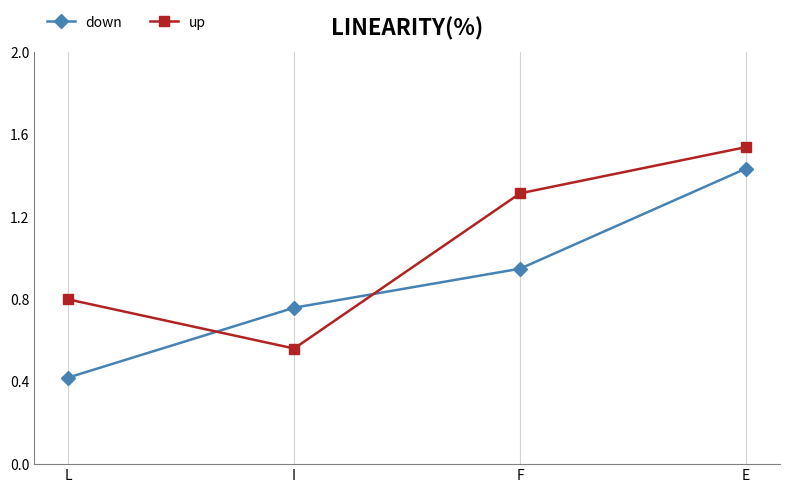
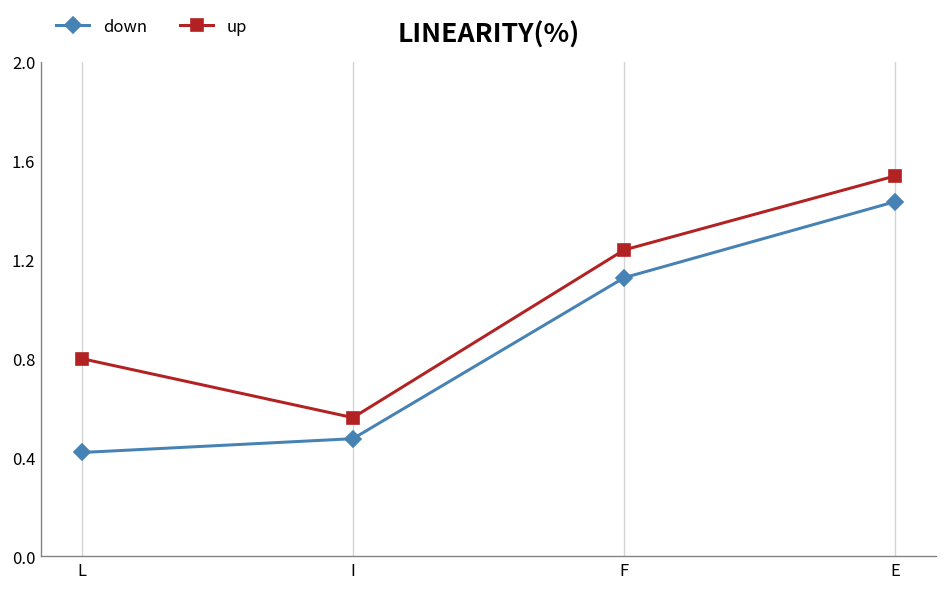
down, I: 0.76 -> 0.48
down, F: 0.95 -> 1.13
up, F: 1.32 -> 1.24
